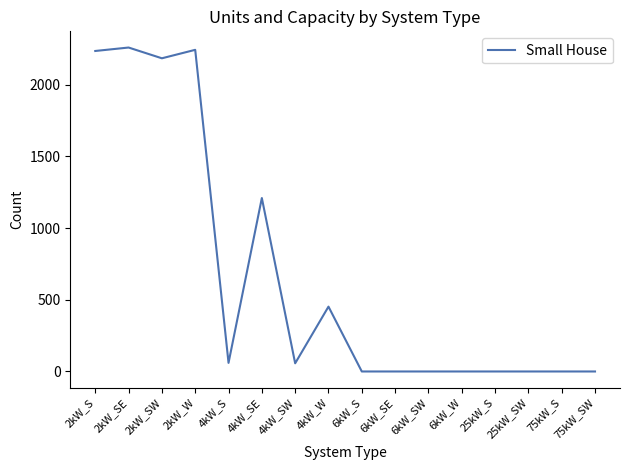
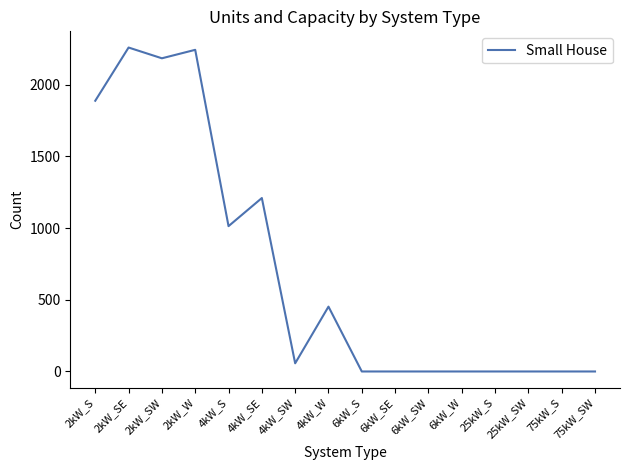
2kW_S: 2230 -> 1890
4kW_S: 60 -> 1010
